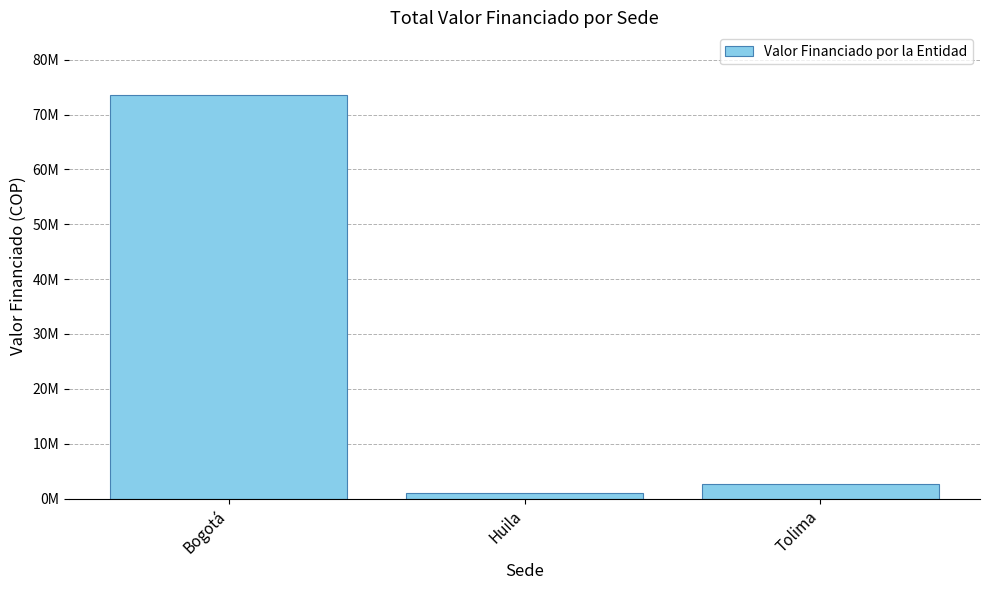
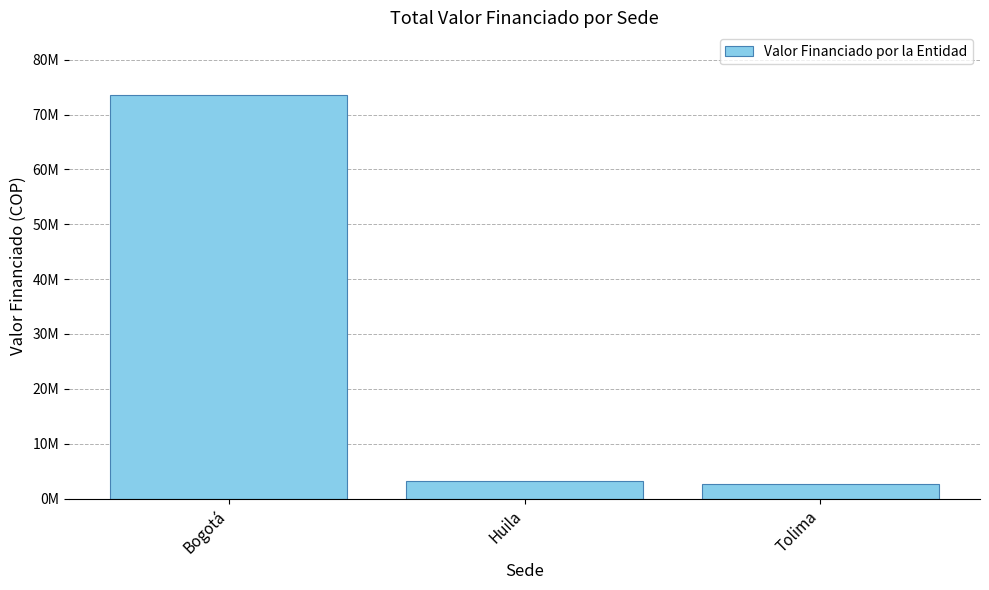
Huila: 1000000 -> 3000000
